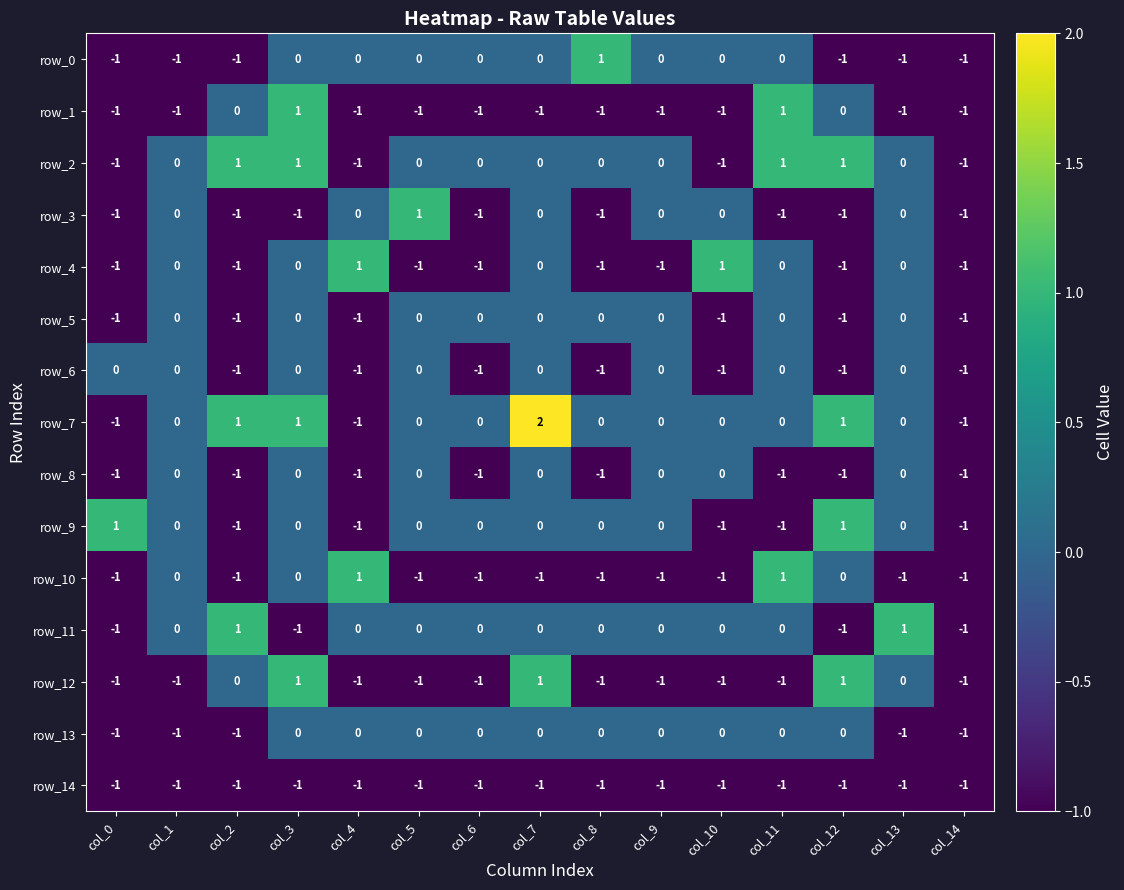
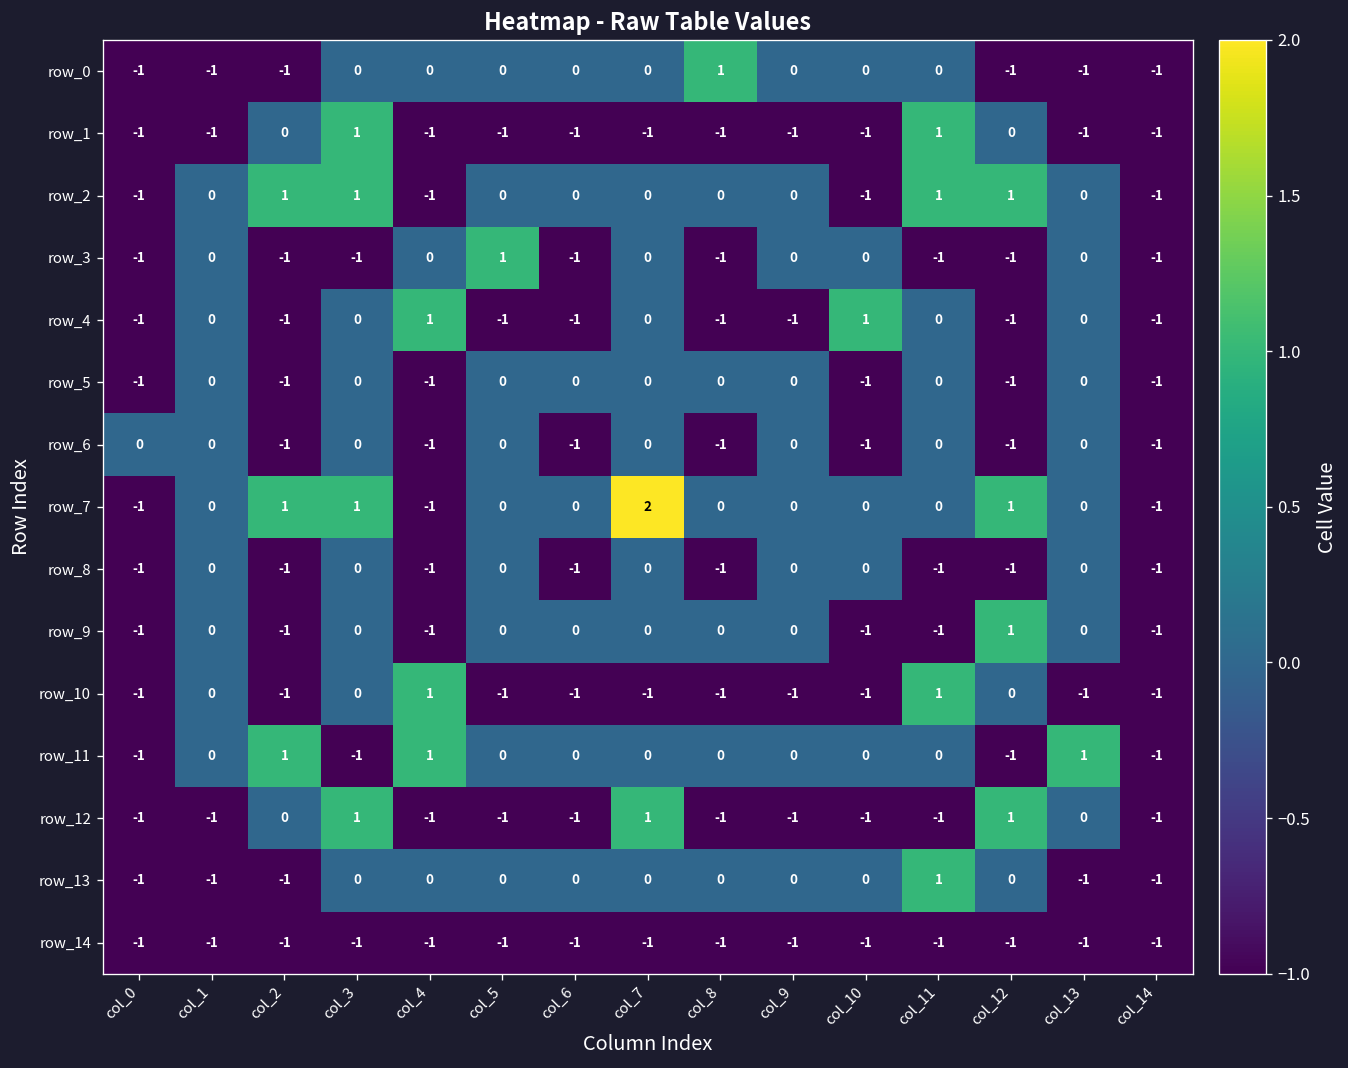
row_9, col_0: 1 -> -1
row_11, col_4: 0 -> 1
row_13, col_11: 0 -> 1
